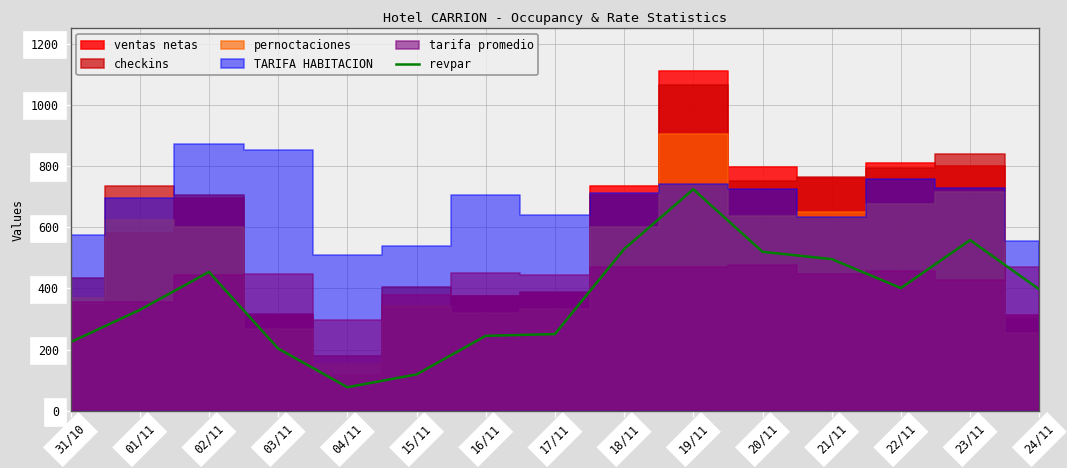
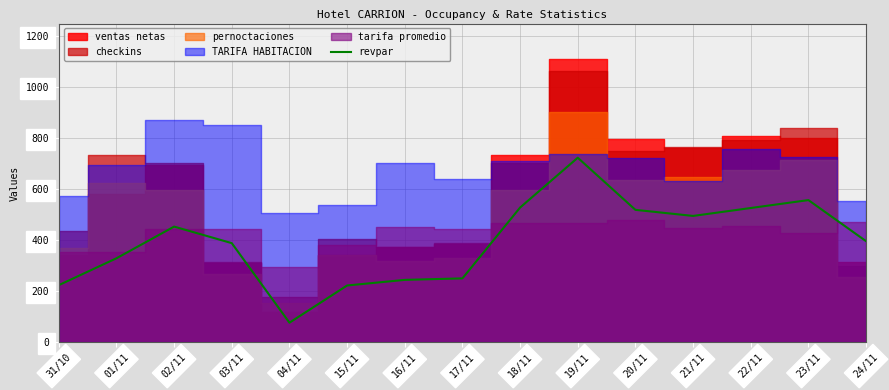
revpar, 03/11: 200 -> 390
revpar, 15/11: 120 -> 220
revpar, 22/11: 400 -> 530
